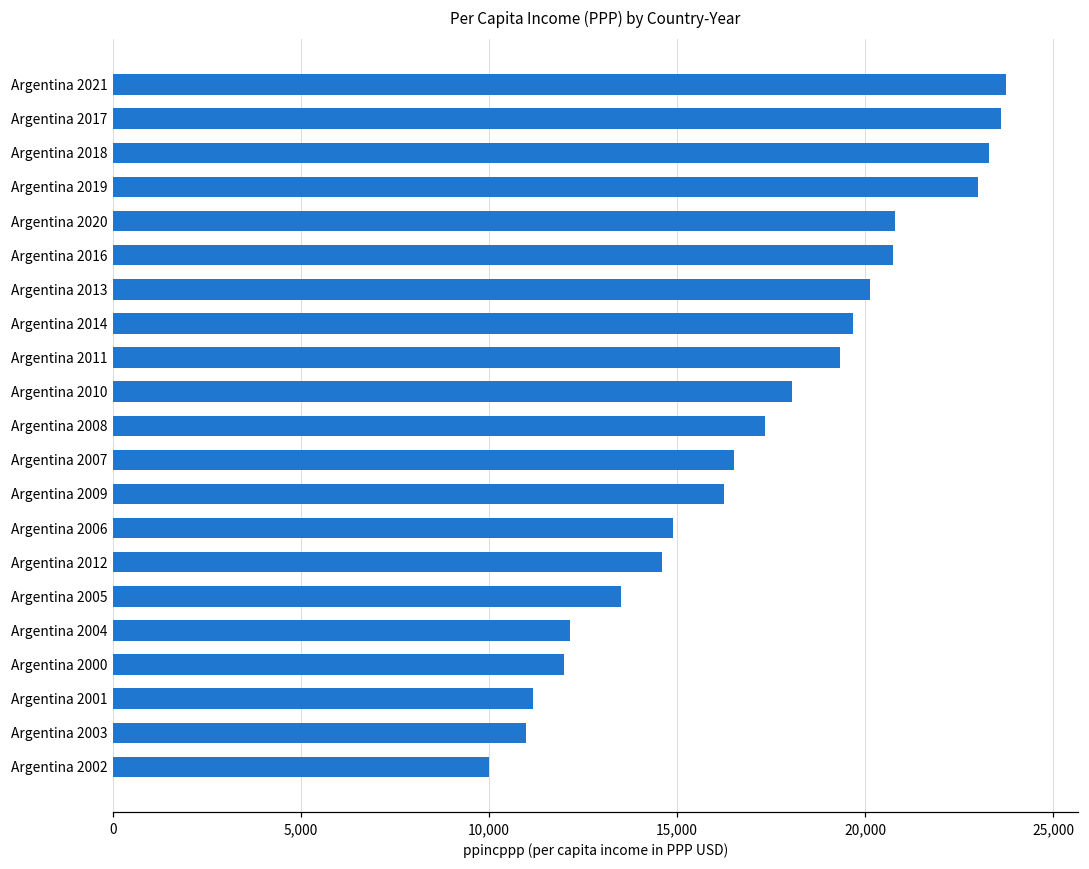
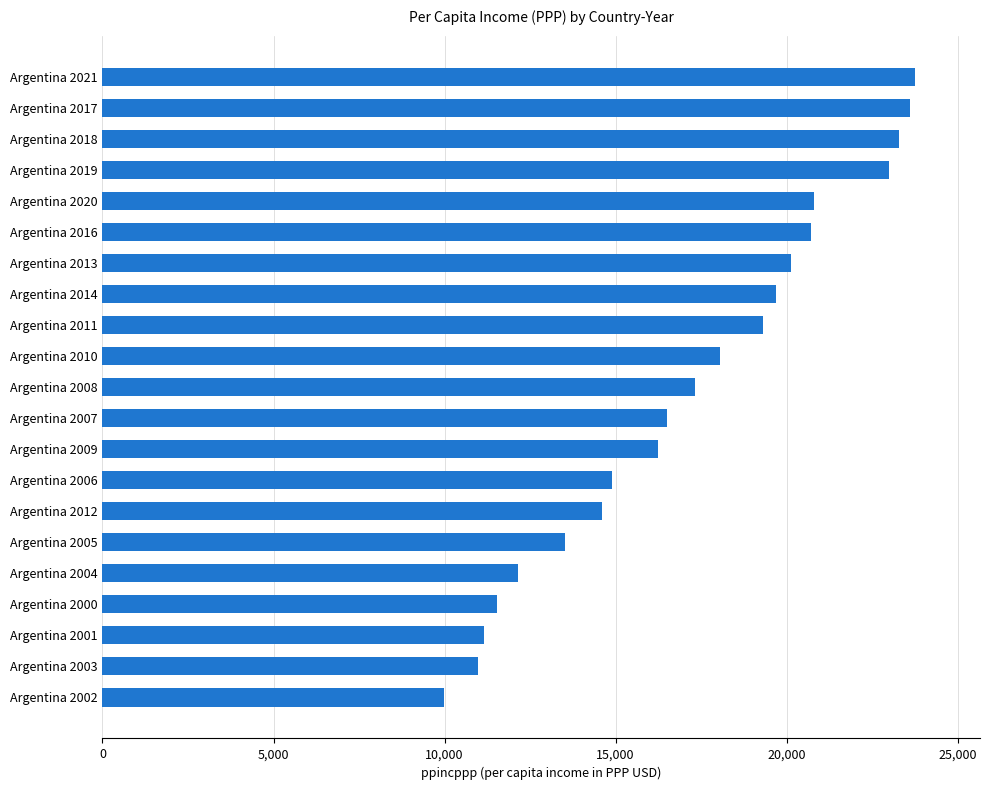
Argentina 2000: 12,000 -> 11,500
